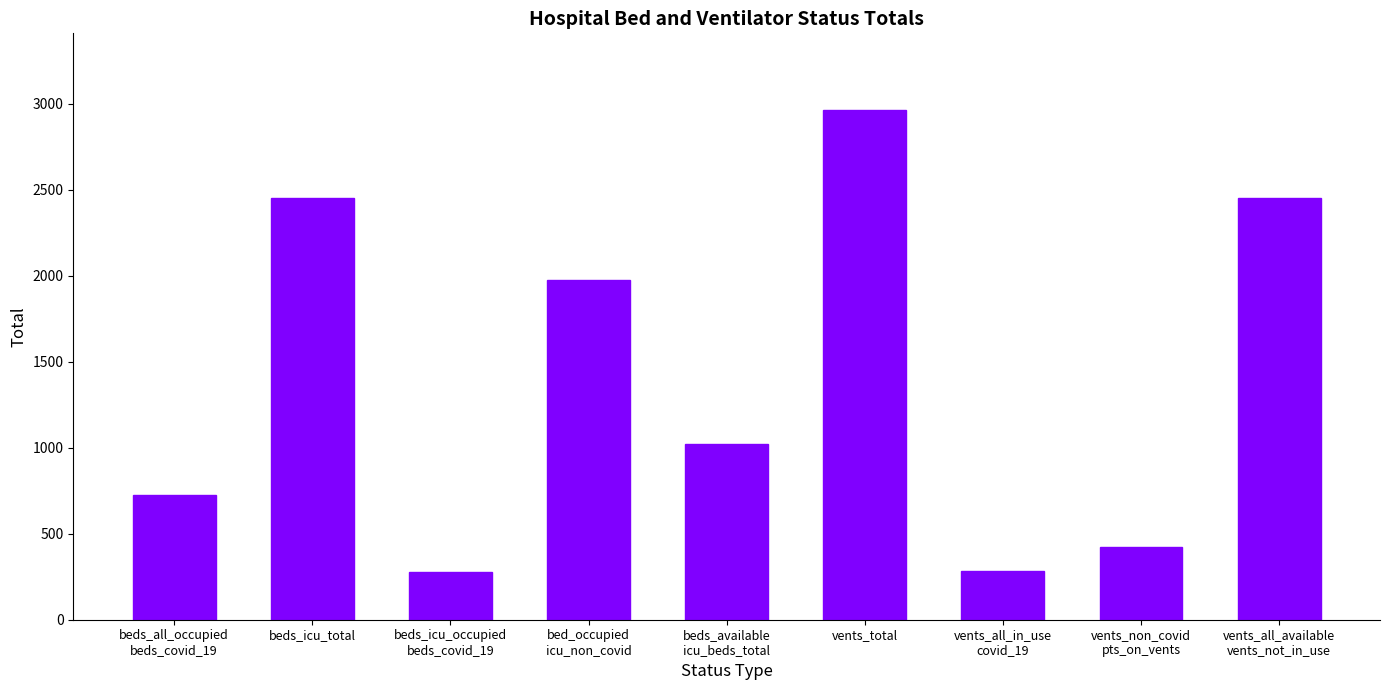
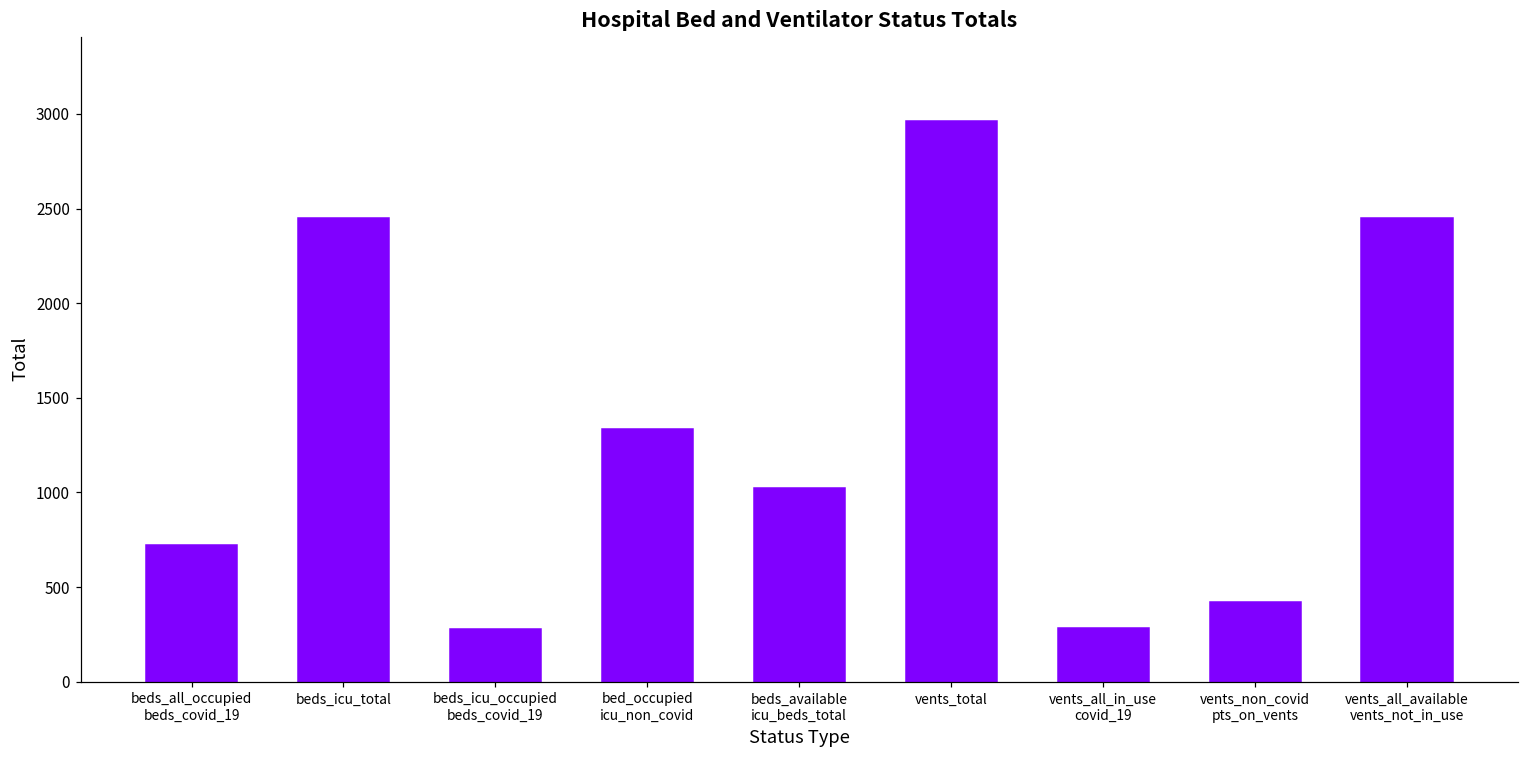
bed_occupied icu_non_covid: 1980 -> 1330
